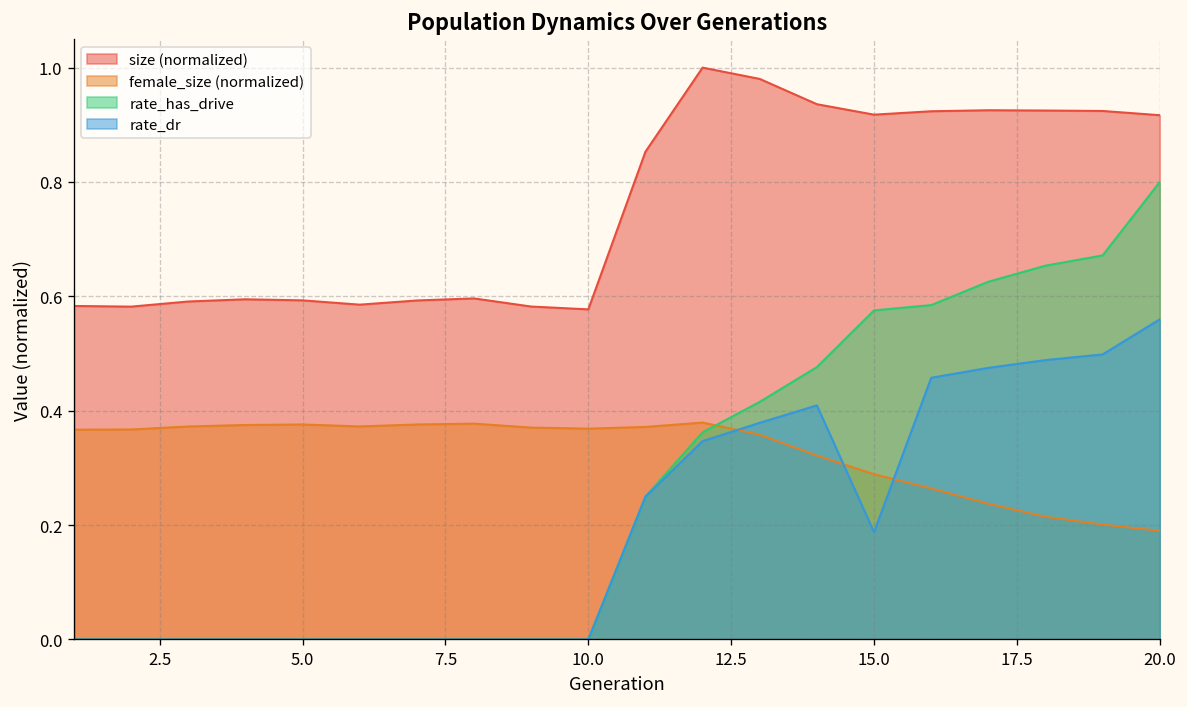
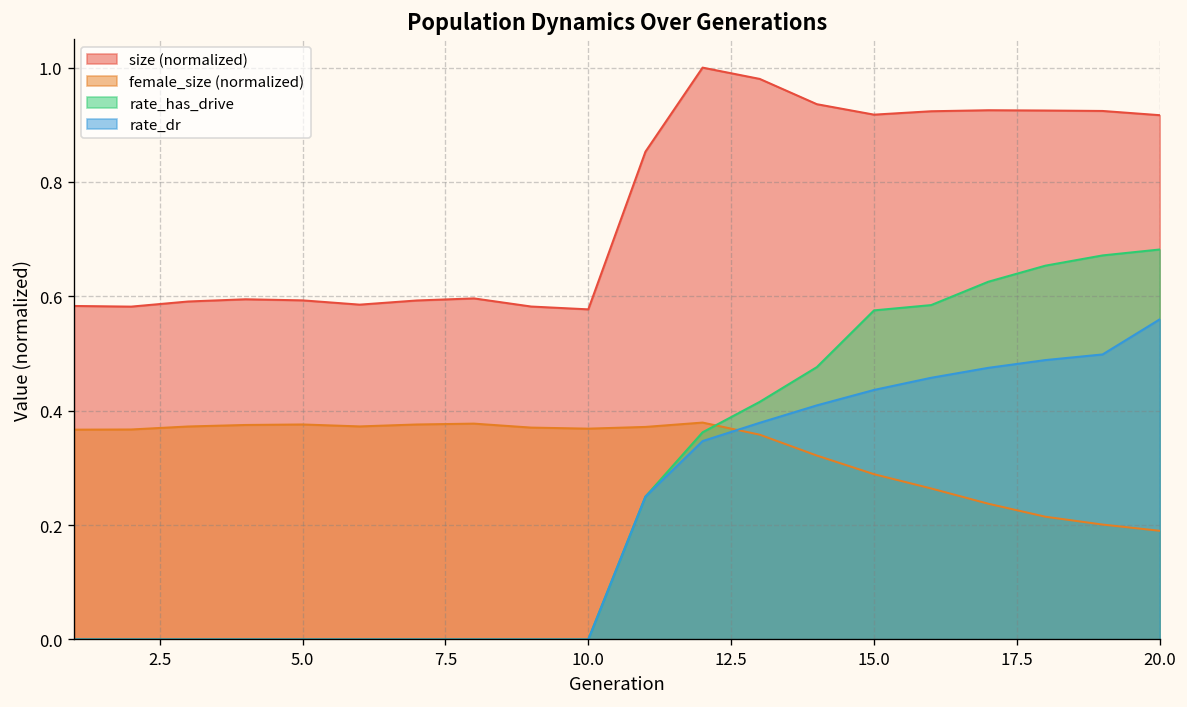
rate_dr, 15.0: 0.19 -> 0.44
rate_has_drive, 20.0: 0.80 -> 0.68
